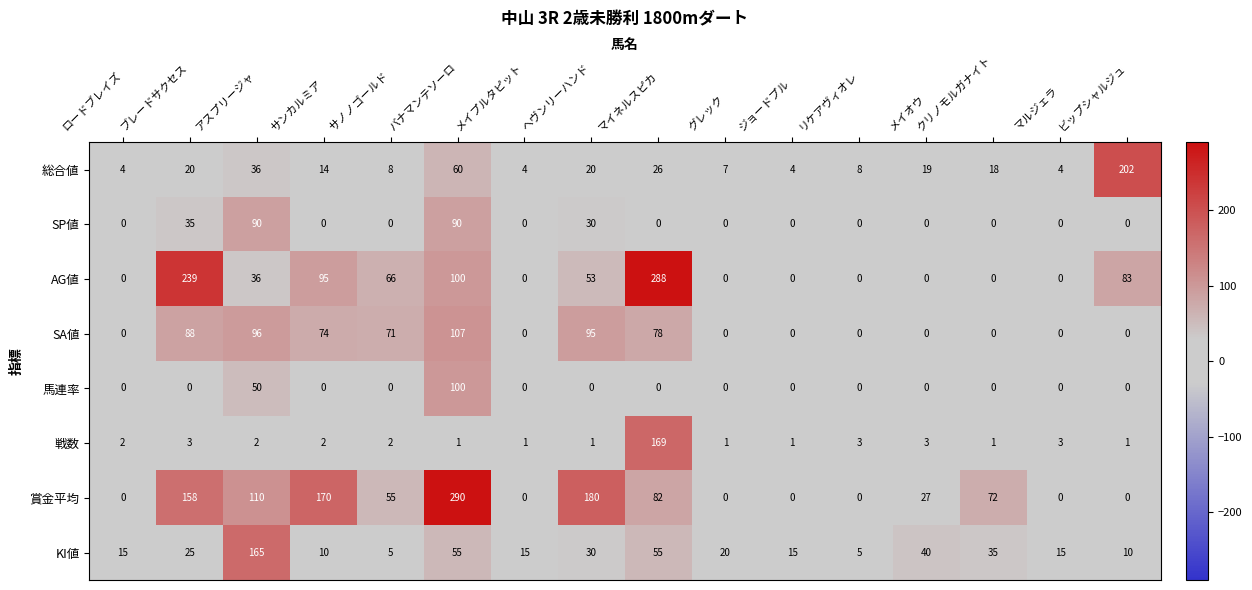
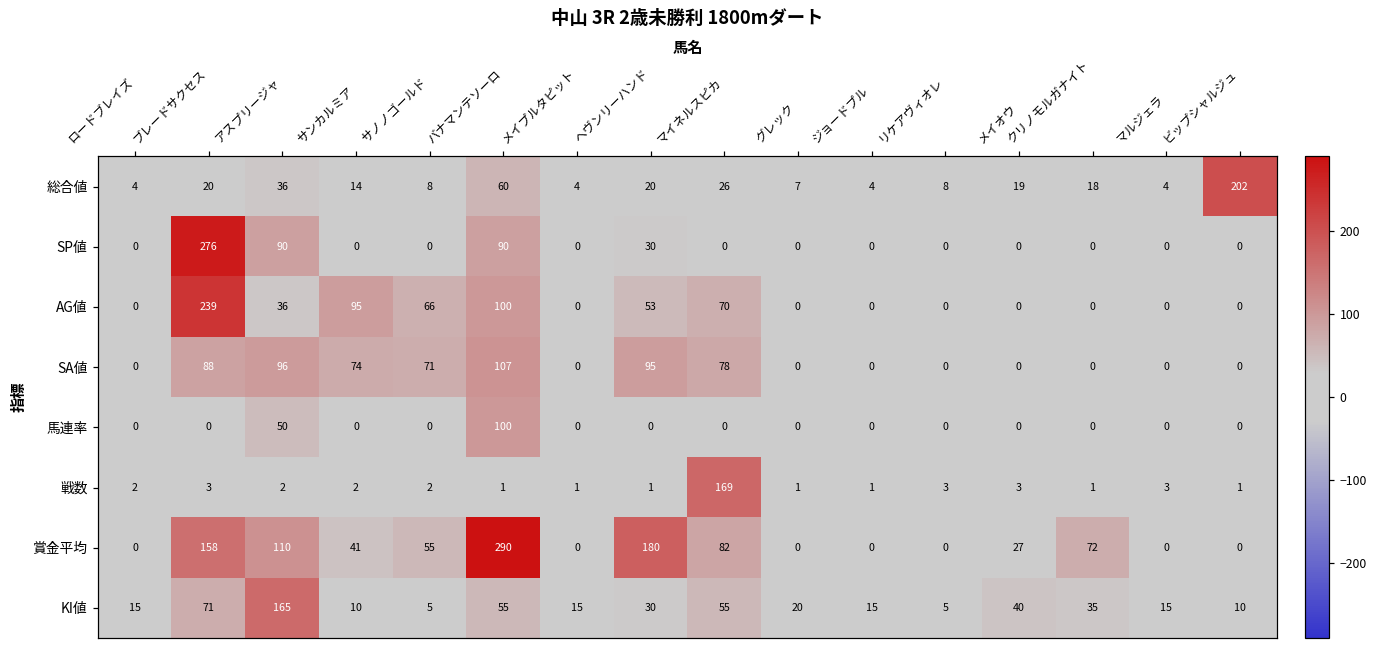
SP値, ブレードサクセス: 35 -> 276
AG値, マイネルスピカ: 288 -> 70
AG値, ビップシャルジュ: 83 -> 0
賞金平均, サンカルミア: 170 -> 41
KI値, ブレードサクセス: 25 -> 71
